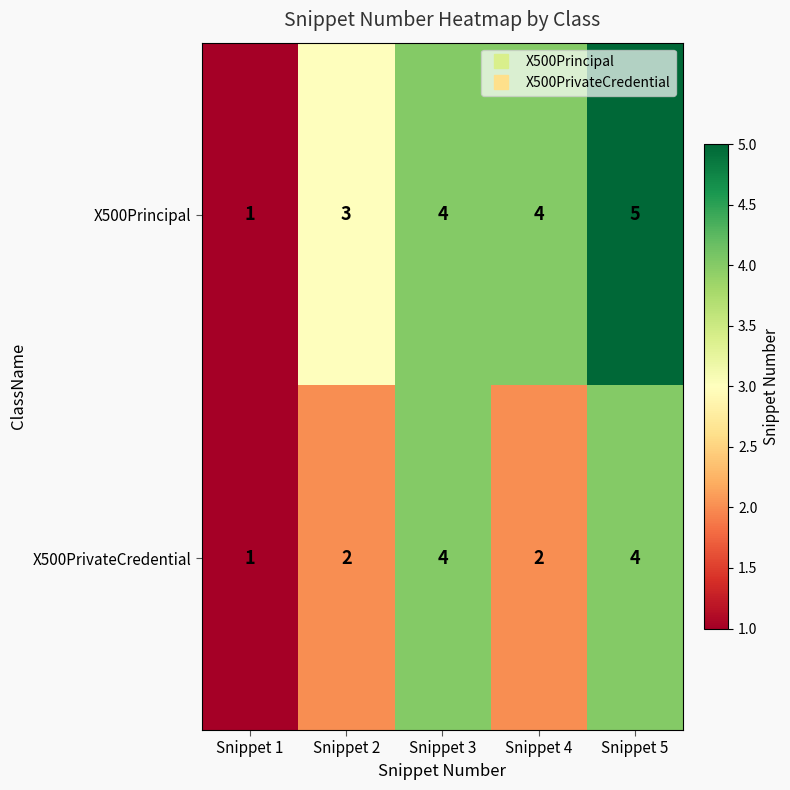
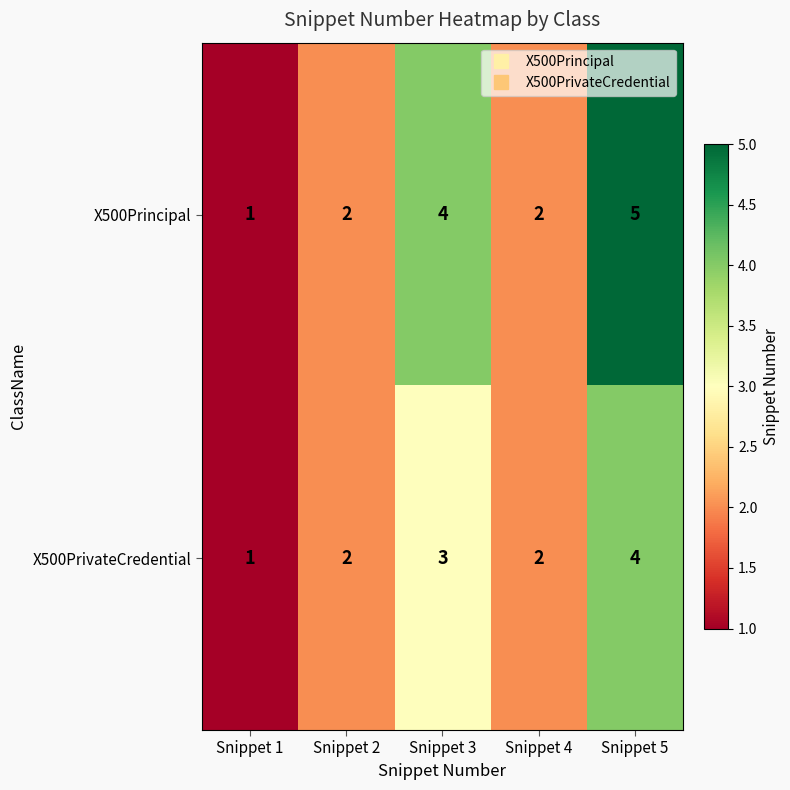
X500Principal, Snippet 2: 3 -> 2
X500Principal, Snippet 4: 4 -> 2
X500PrivateCredential, Snippet 3: 4 -> 3
